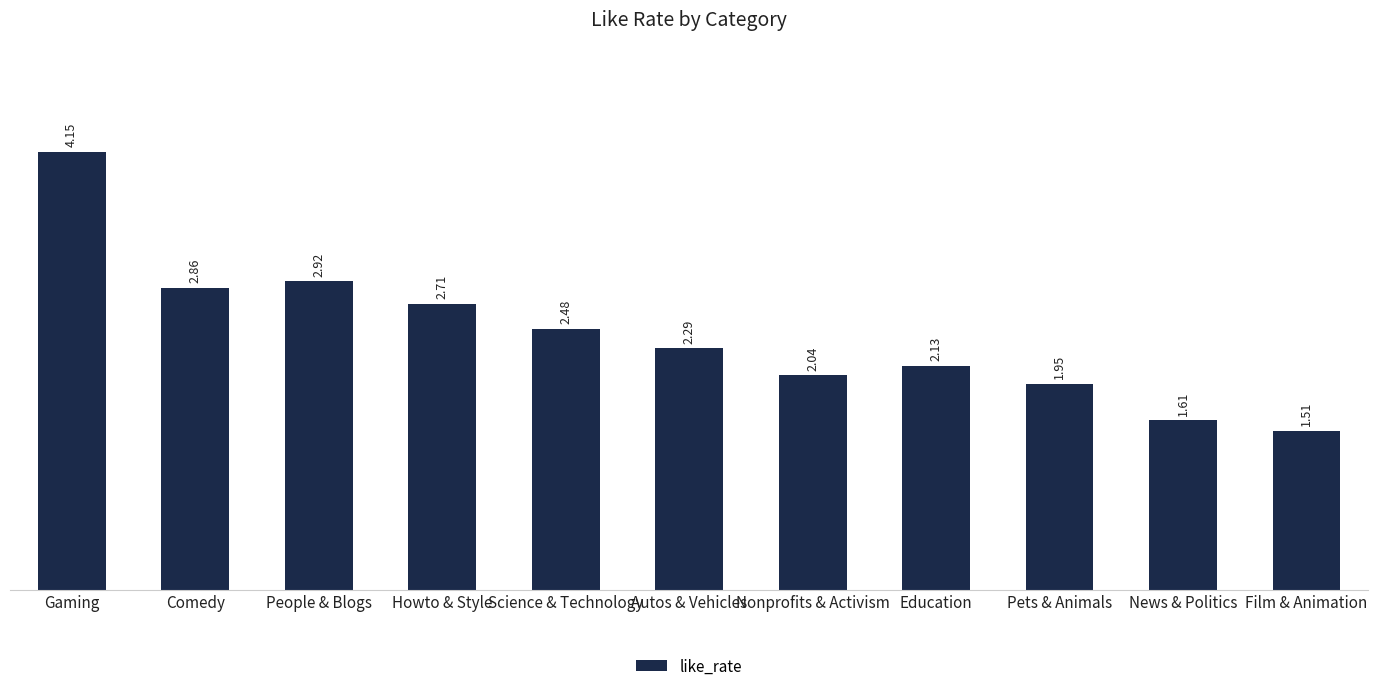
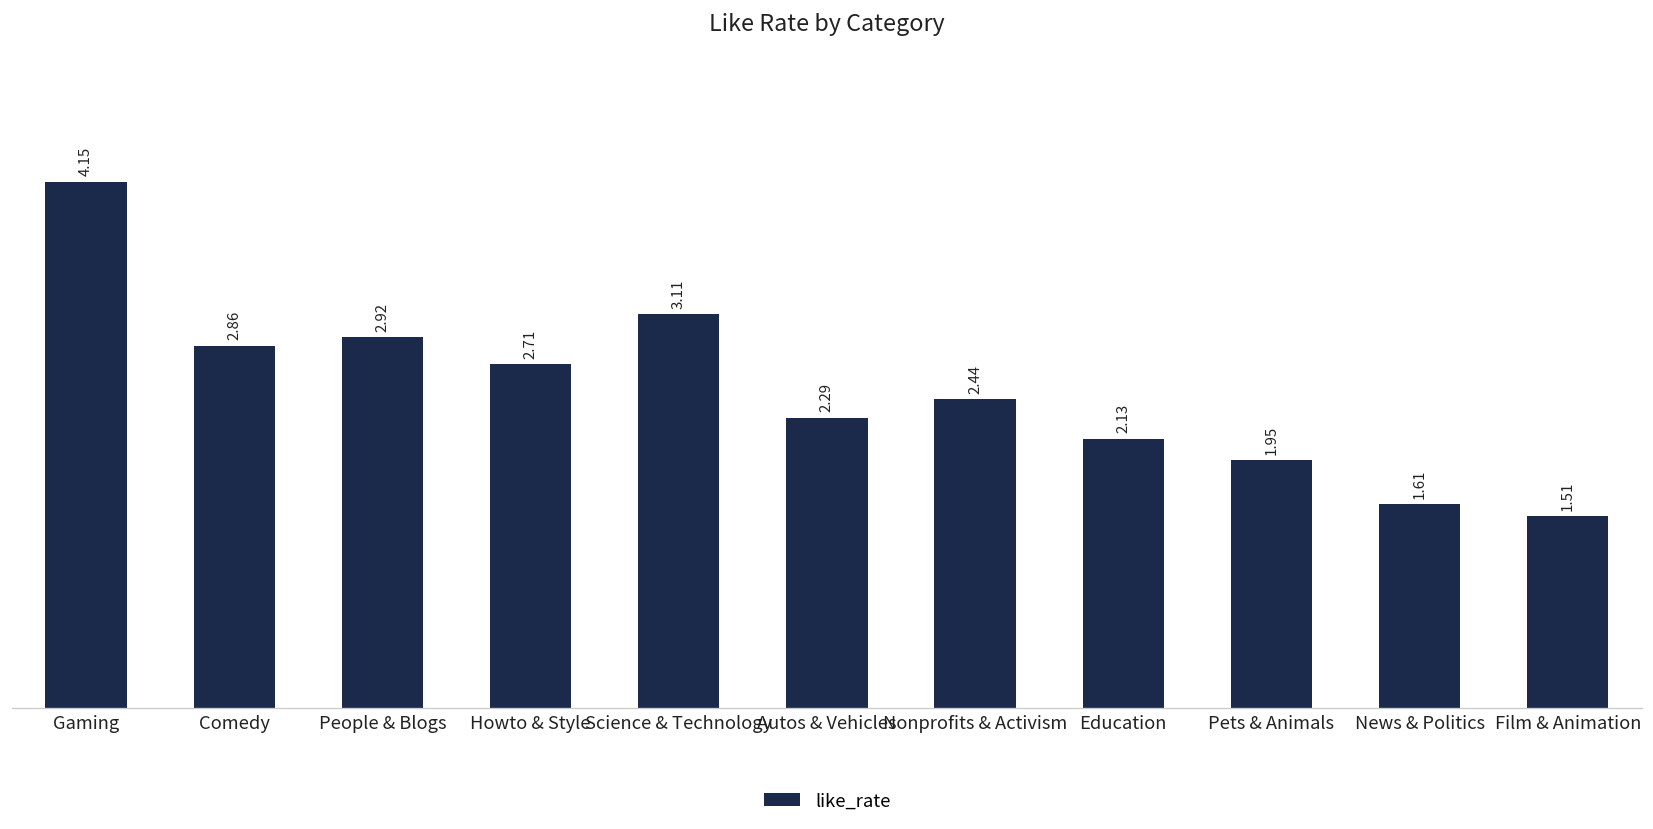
Science & Technology: 2.48 -> 3.11
Nonprofits & Activism: 2.04 -> 2.44
